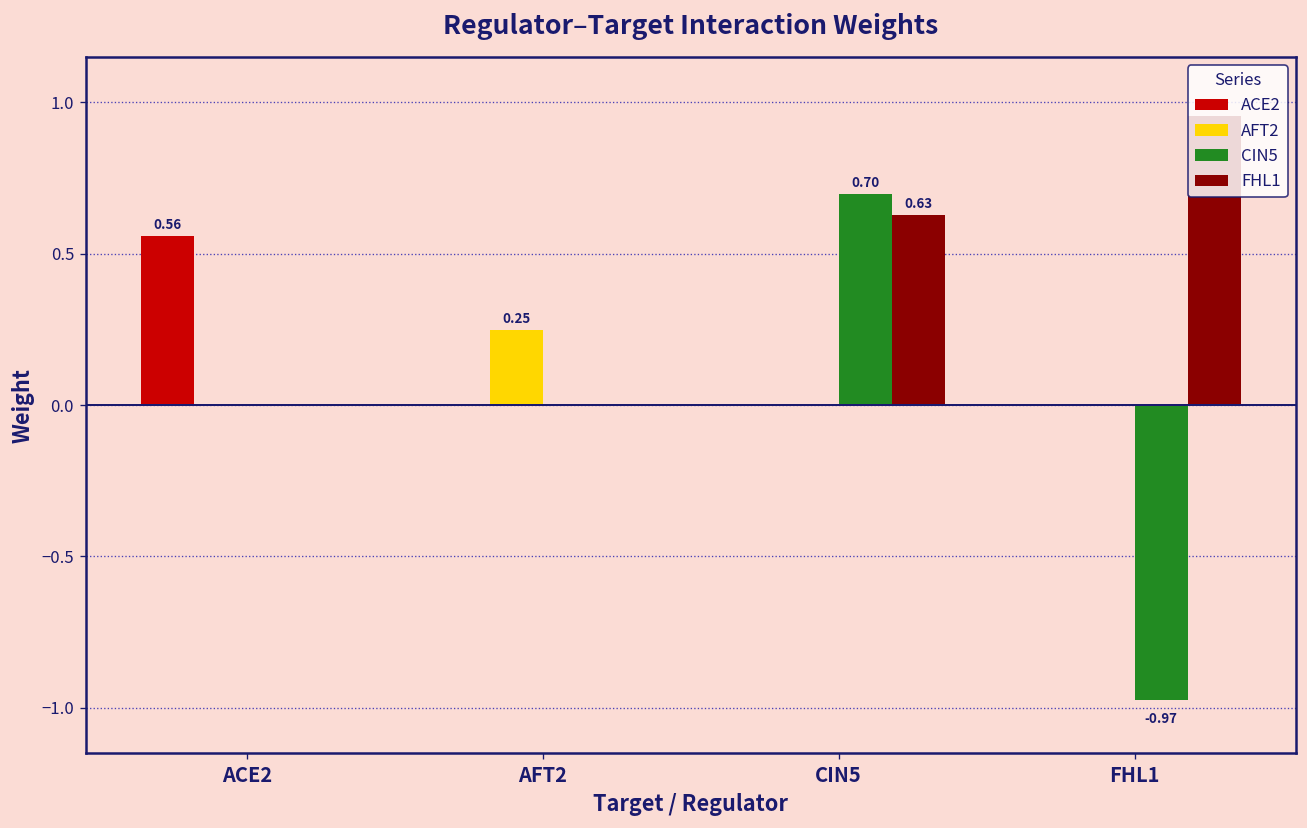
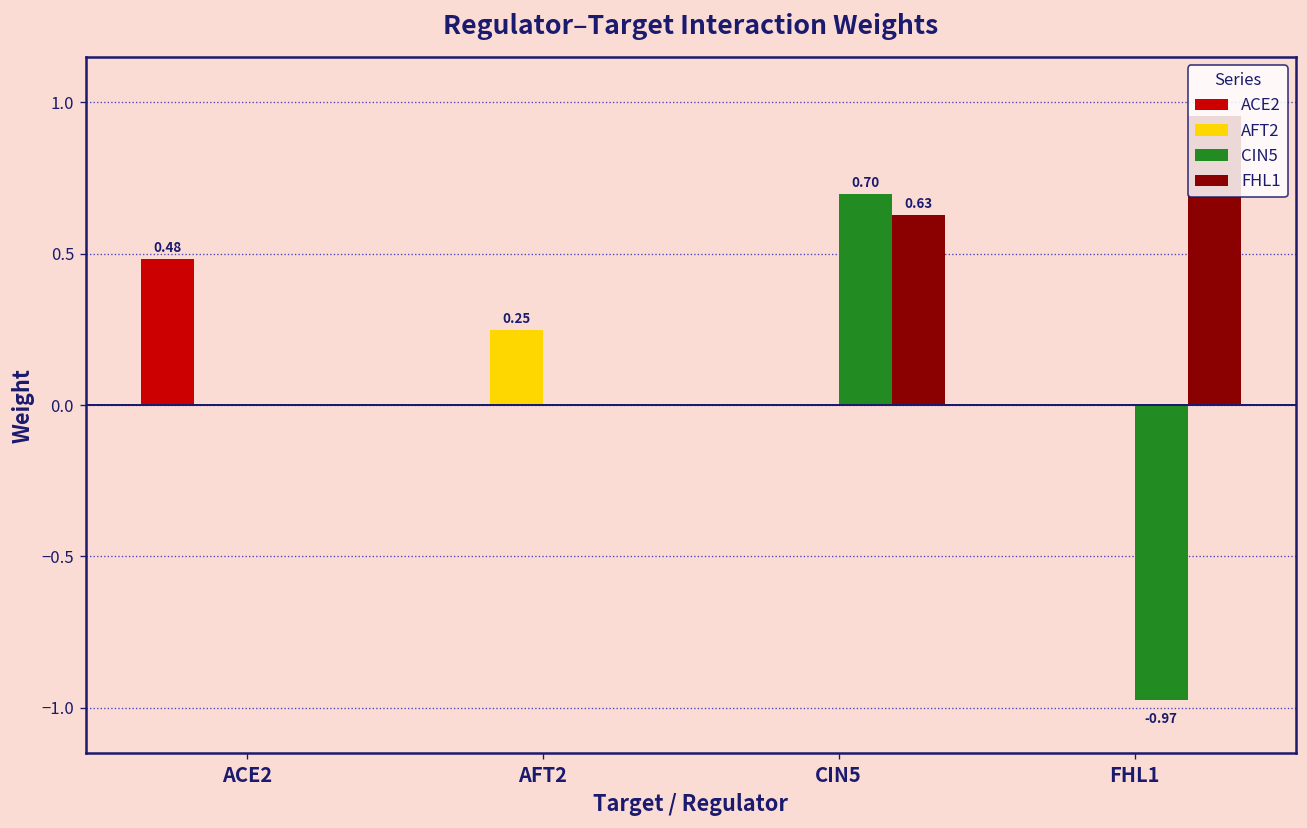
ACE2, ACE2: 0.56 -> 0.48
